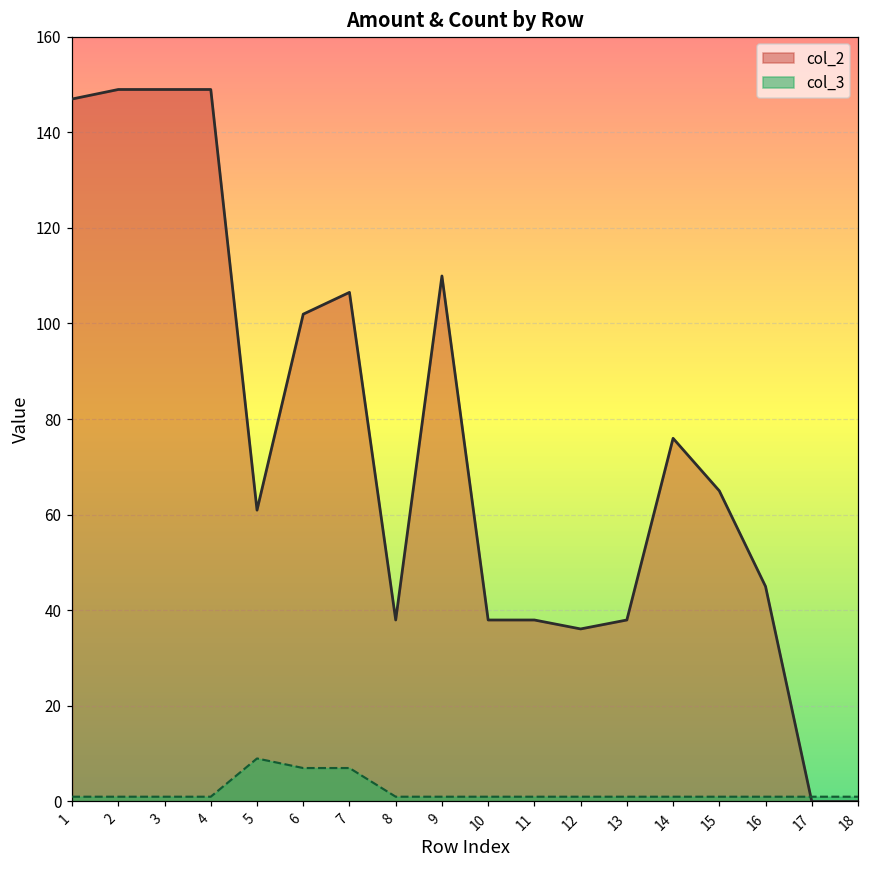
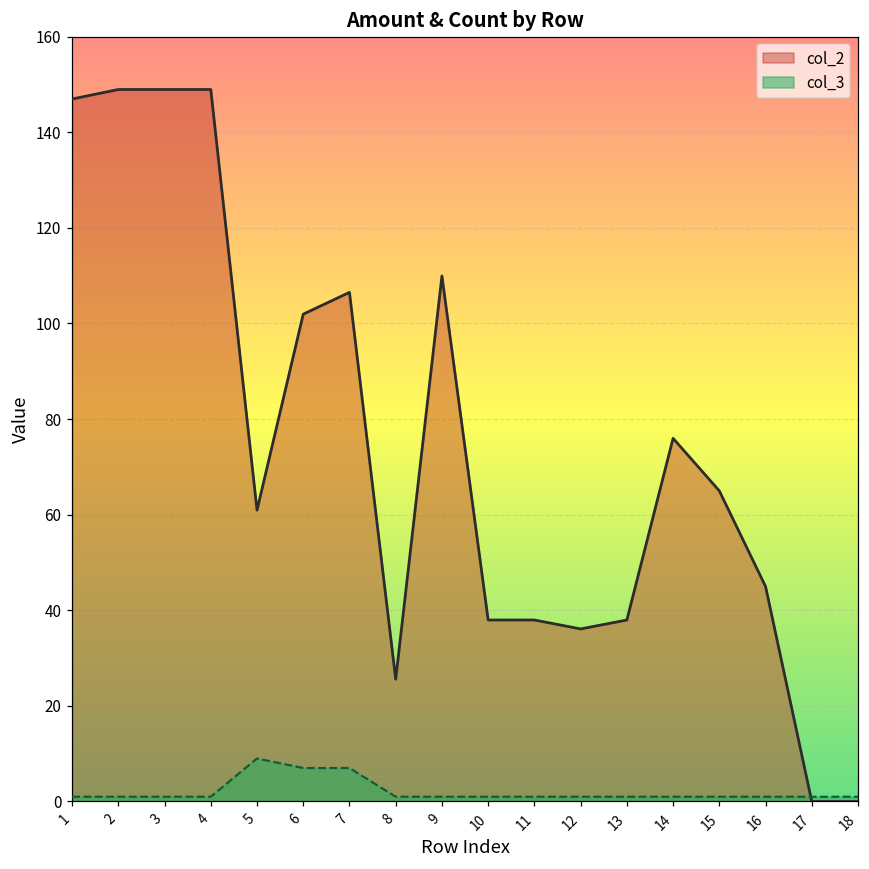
col_2, 8: 38 -> 26
